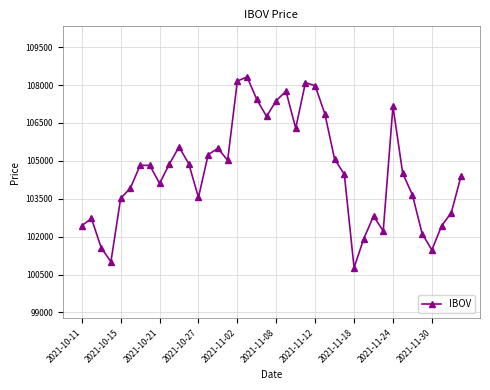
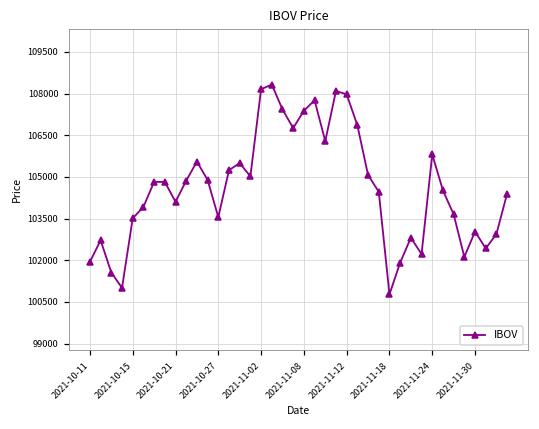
2021-10-11: 102400 -> 101900
2021-11-24: 107200 -> 105800
2021-11-30: 101500 -> 103000
